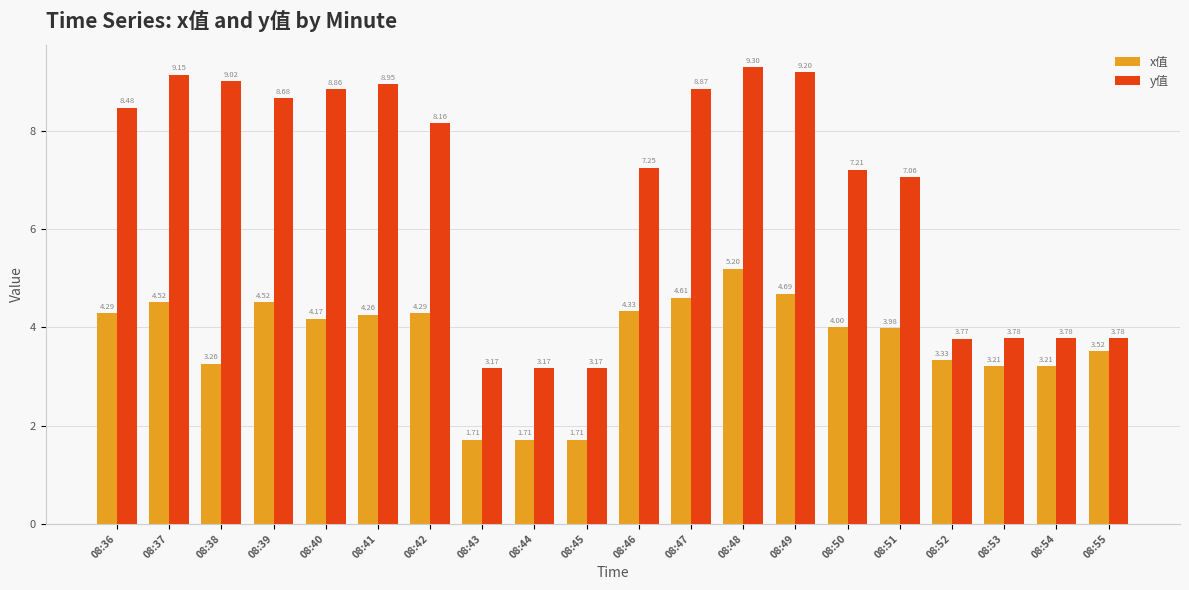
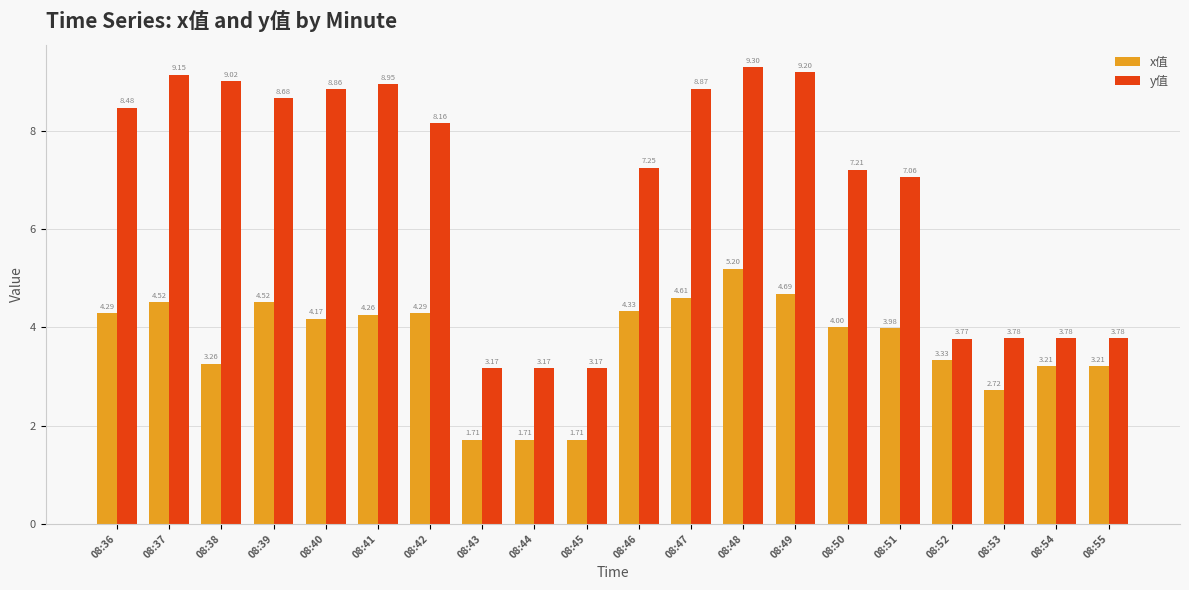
x值, 08:53: 3.21 -> 2.72
x值, 08:55: 3.52 -> 3.21
